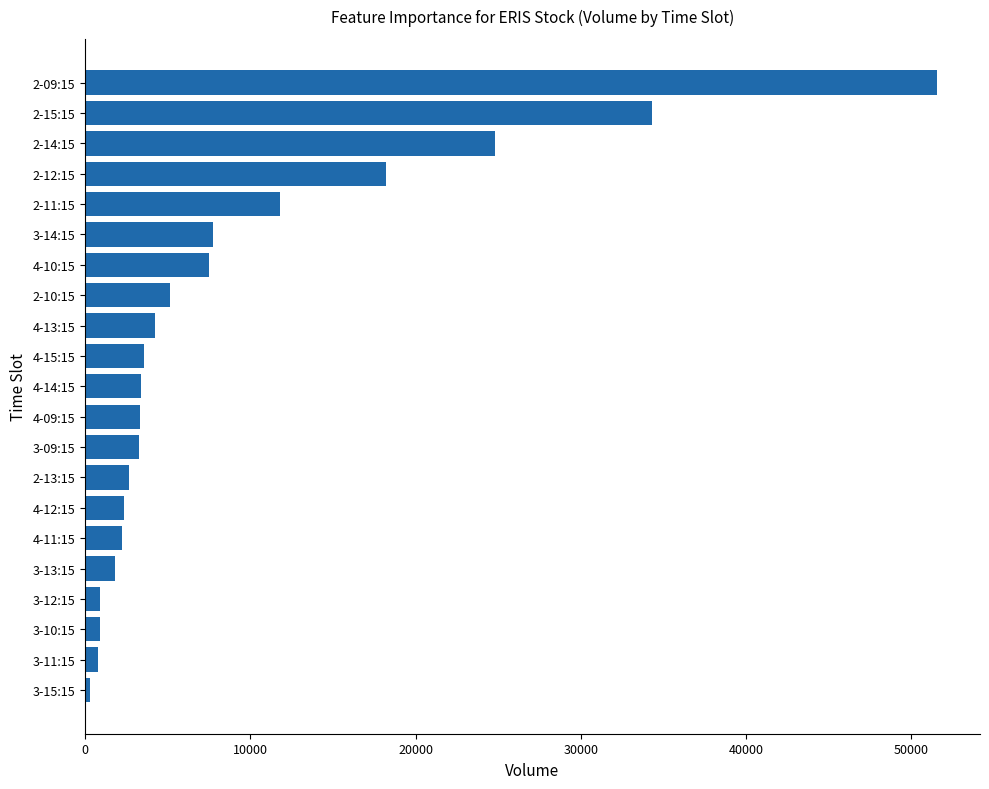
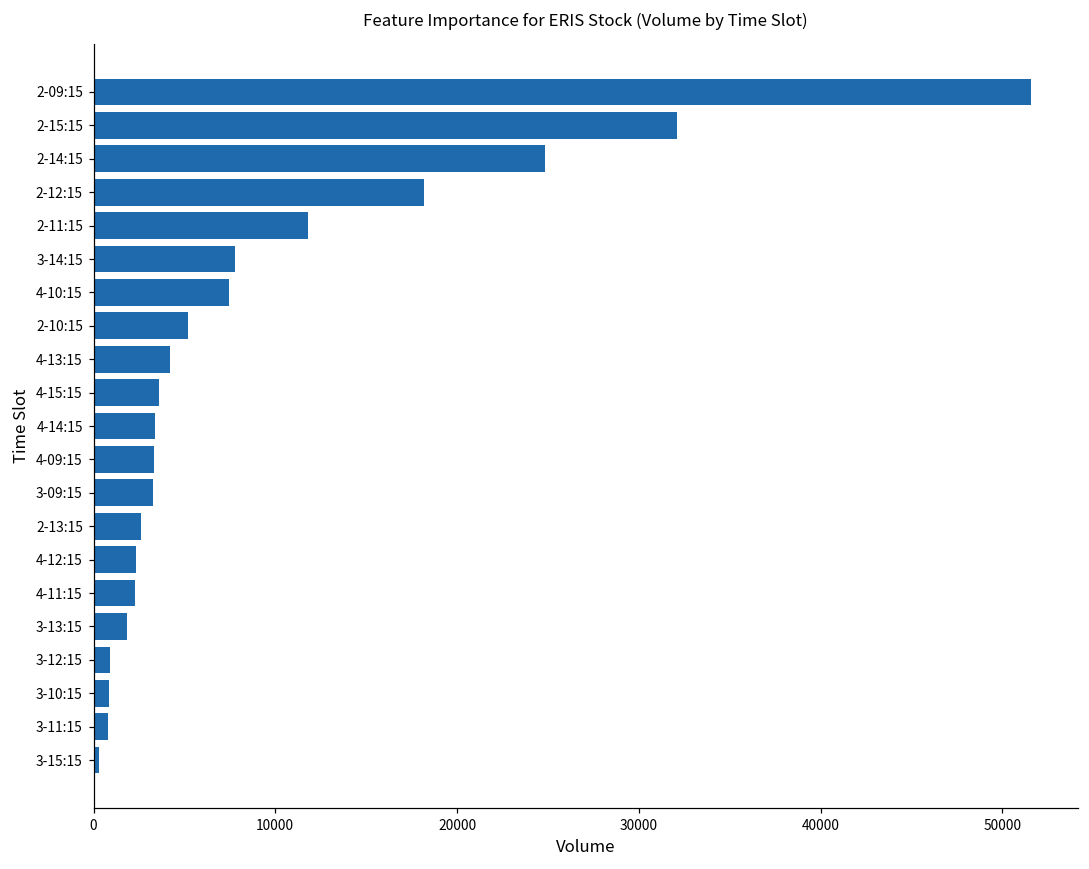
2-15:15: 34300 -> 32100
